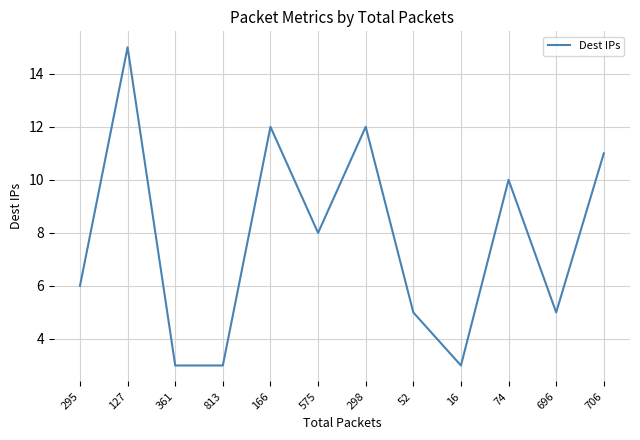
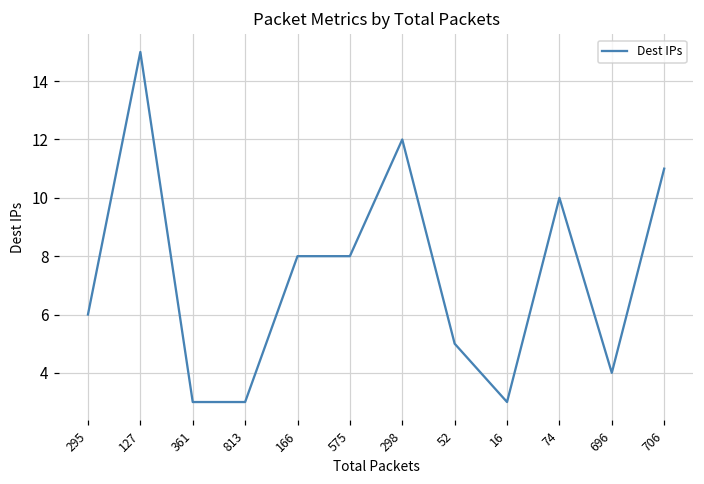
166: 12 -> 8
696: 5 -> 4
